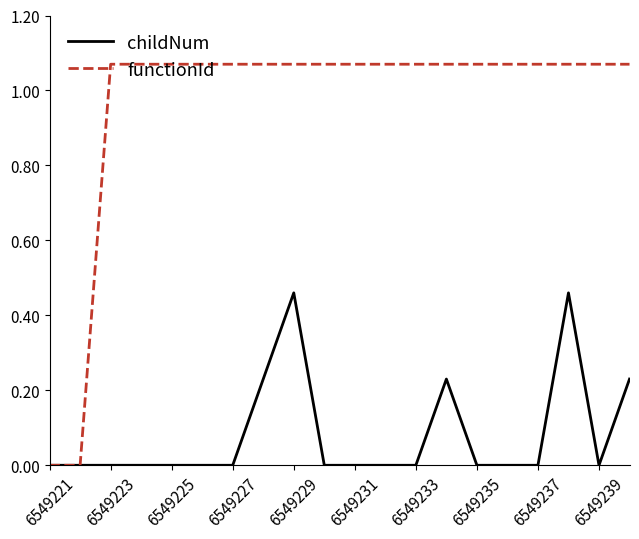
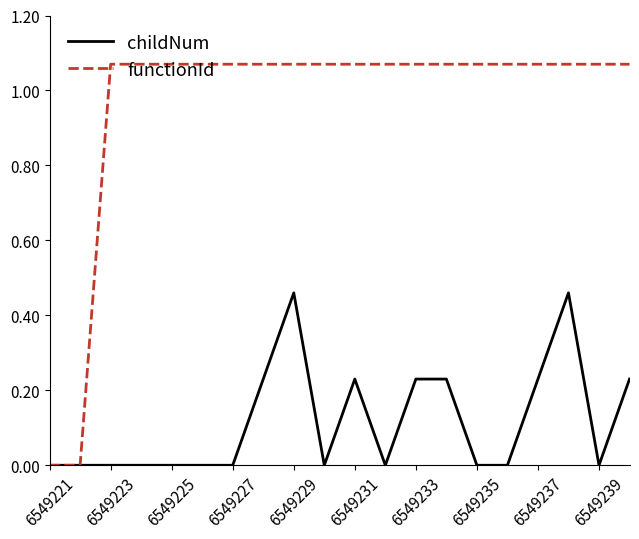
childNum, 6549231: 0.00 -> 0.23
childNum, 6549233: 0.00 -> 0.23
childNum, 6549237: 0.00 -> 0.23
